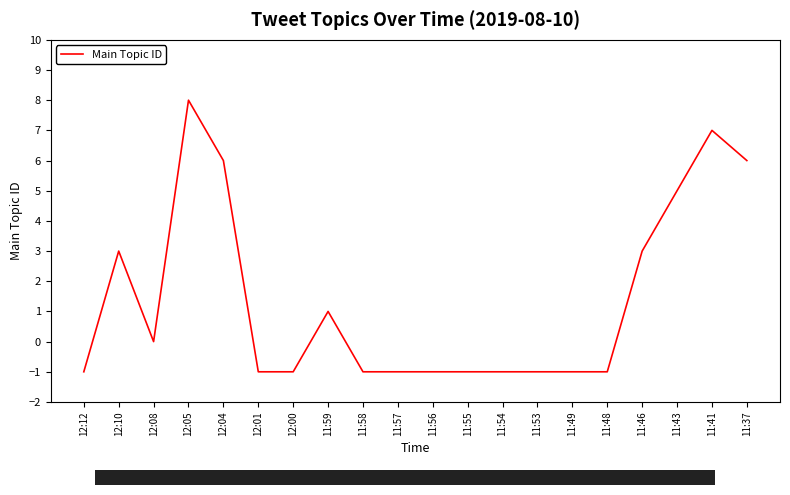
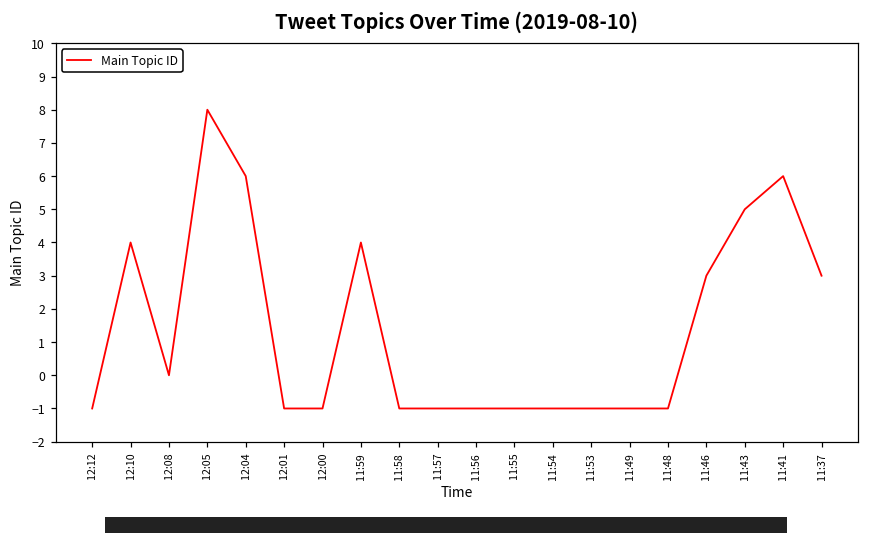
Main Topic ID, 12:10: 3 -> 4
Main Topic ID, 11:59: 1 -> 4
Main Topic ID, 11:41: 7 -> 6
Main Topic ID, 11:37: 6 -> 3
